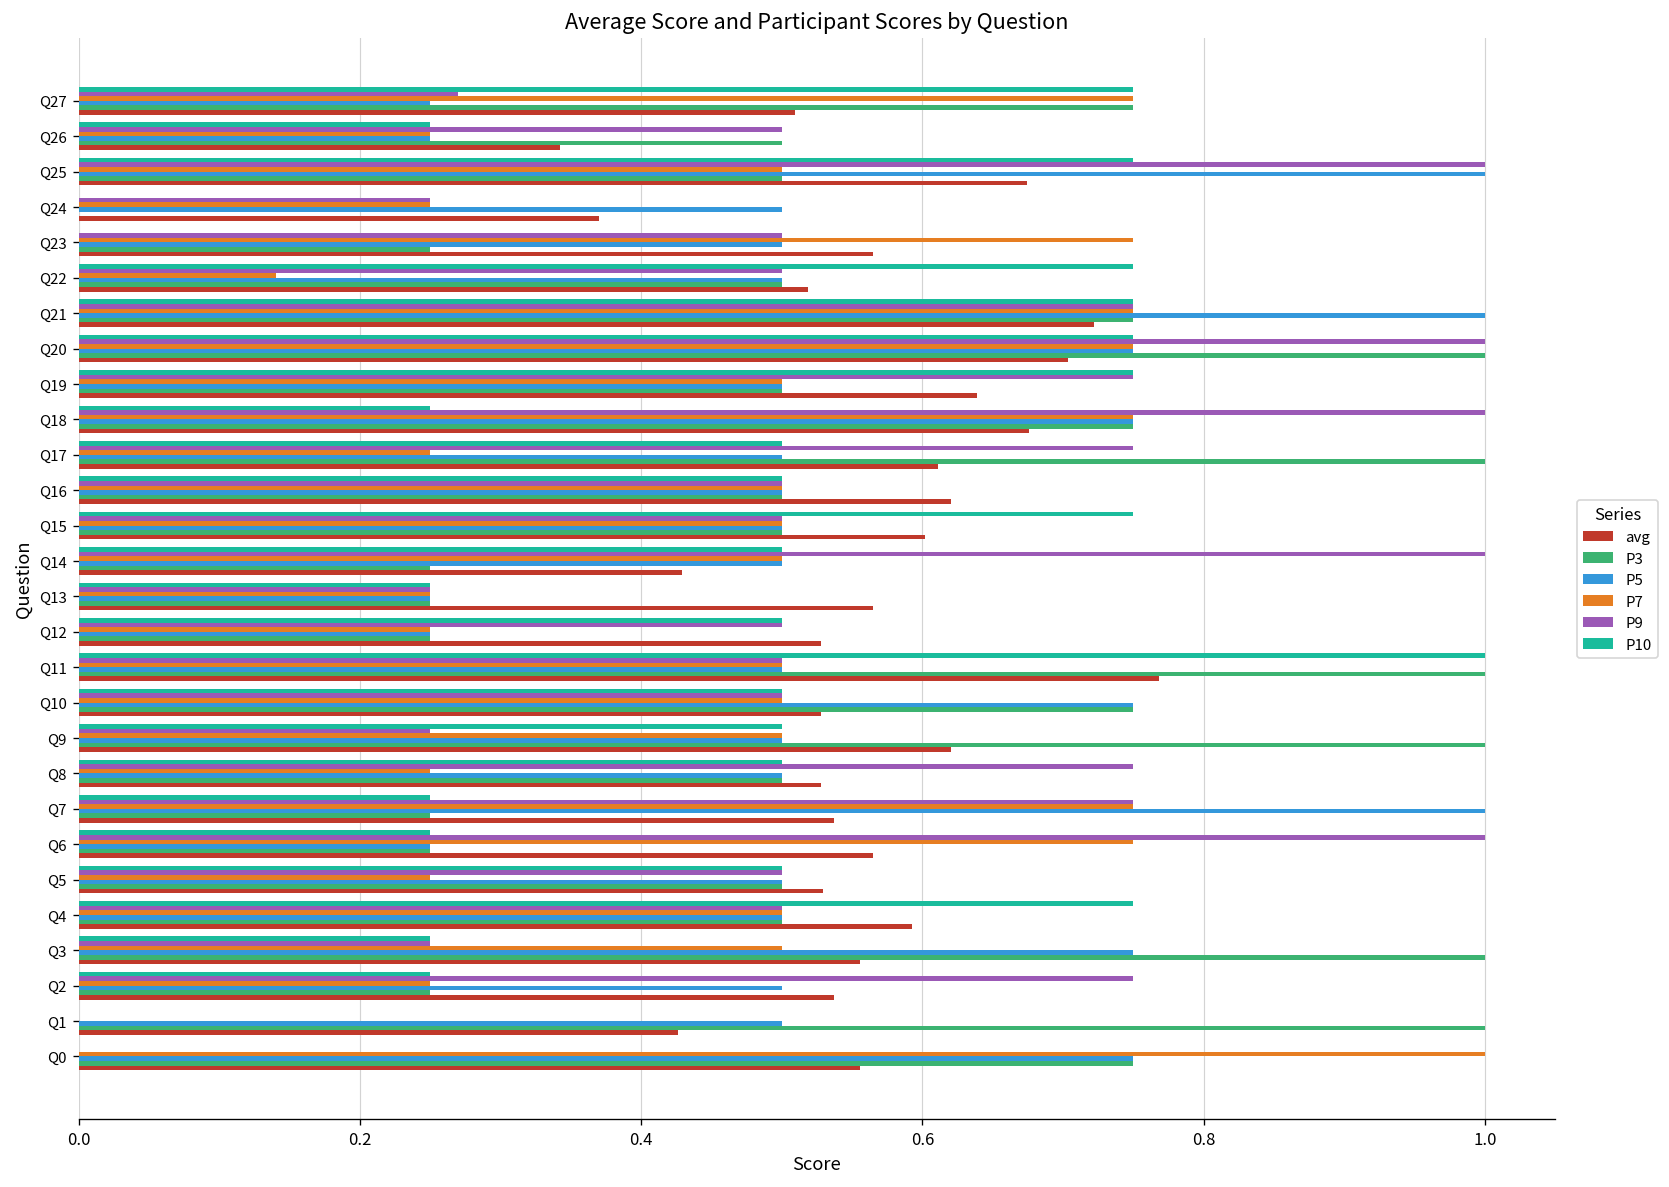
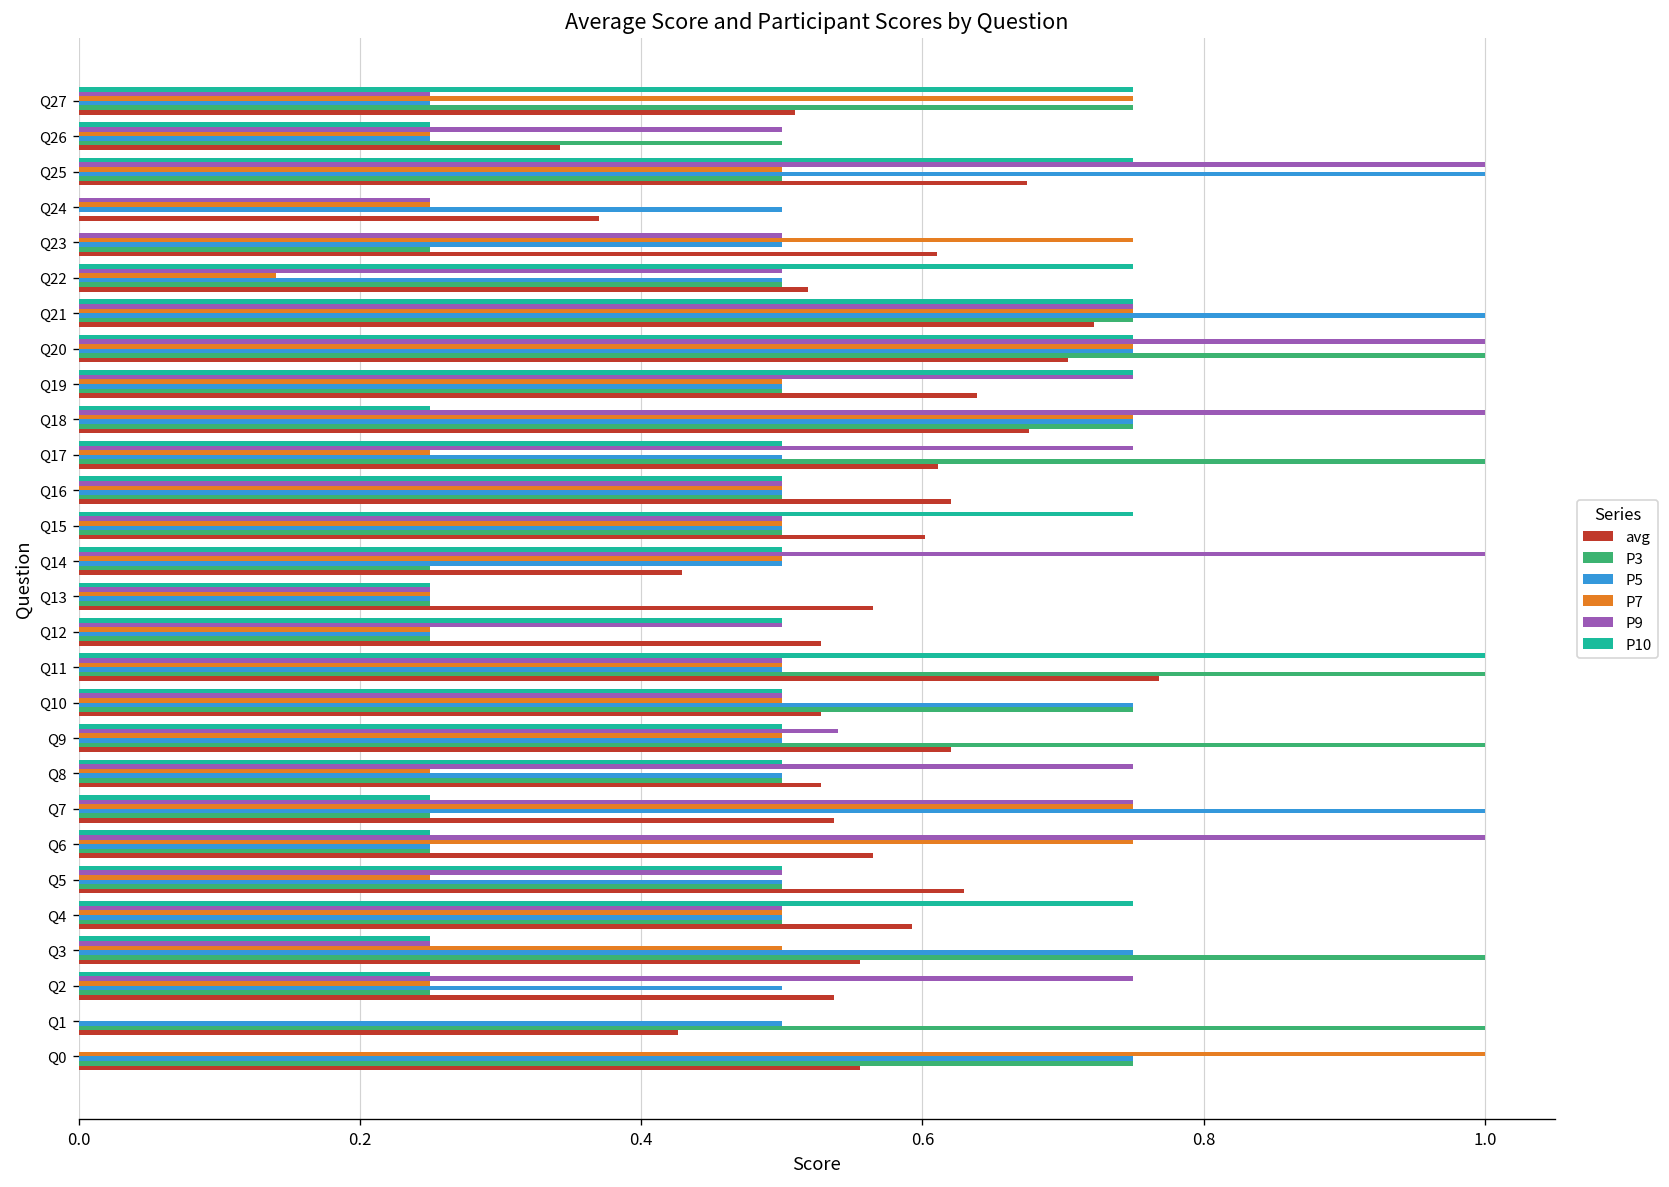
P9, Q27: 0.27 -> 0.25
avg, Q23: 0.565 -> 0.611
P9, Q9: 0.25 -> 0.54
avg, Q5: 0.530 -> 0.630
